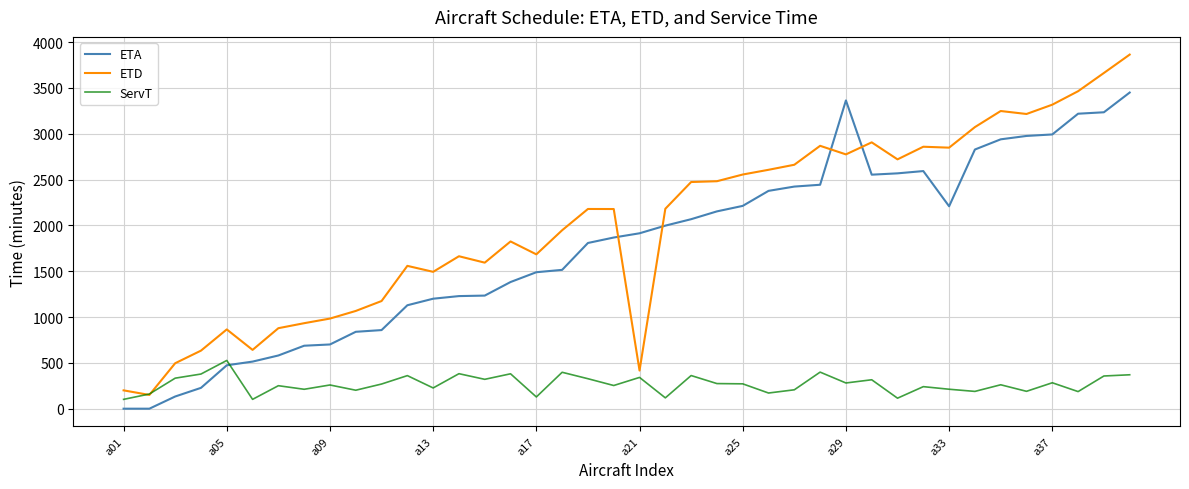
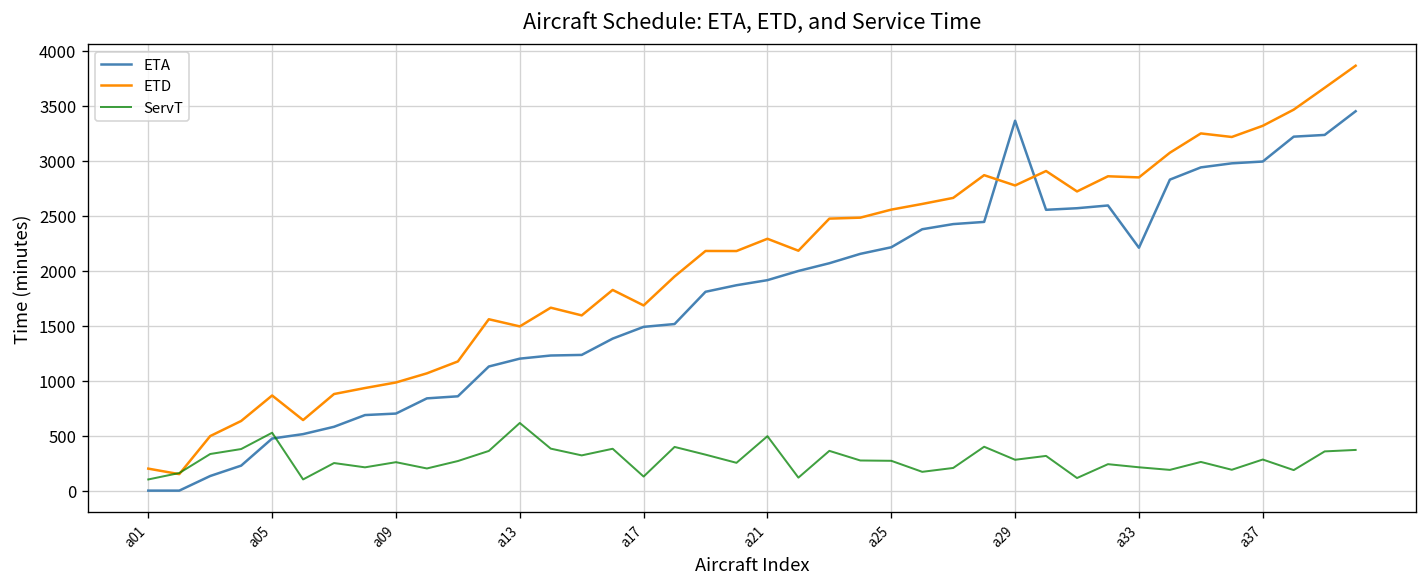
ServT, a13: 200 -> 600
ETD, a21: 400 -> 2300
ServT, a21: 300 -> 500
